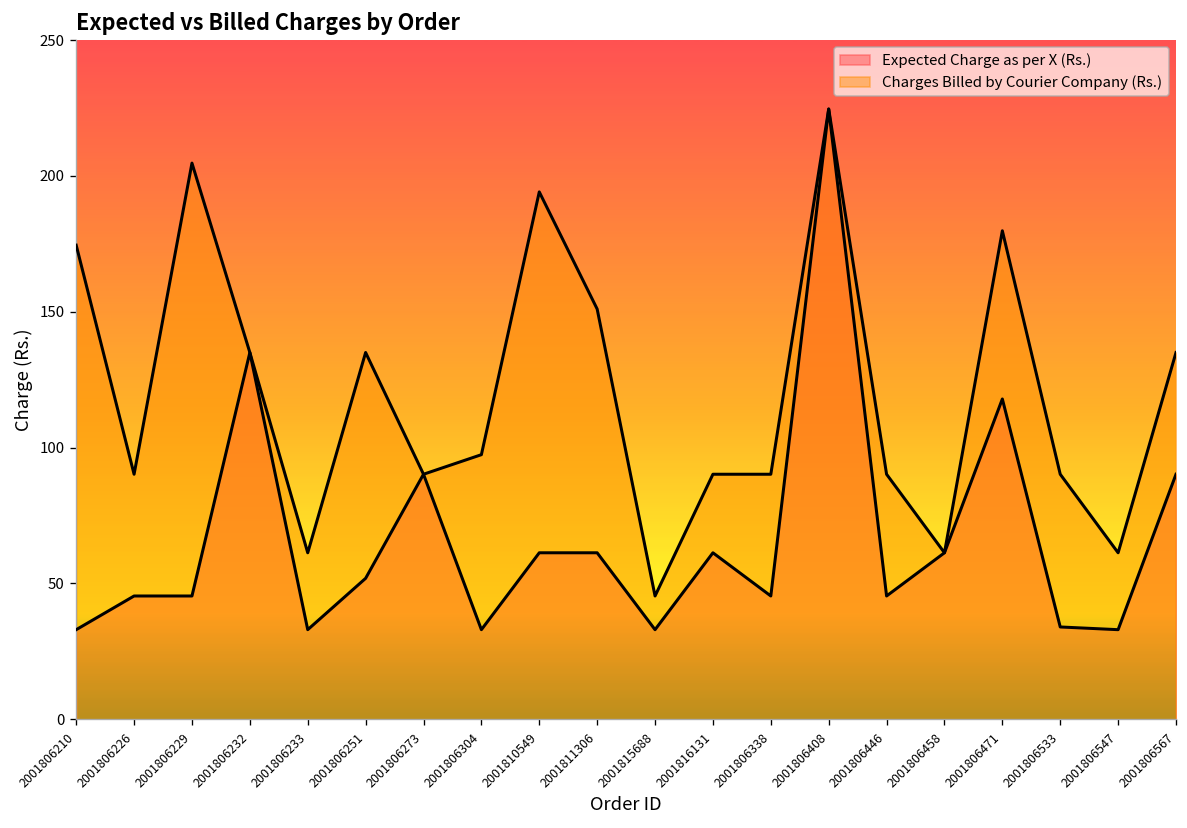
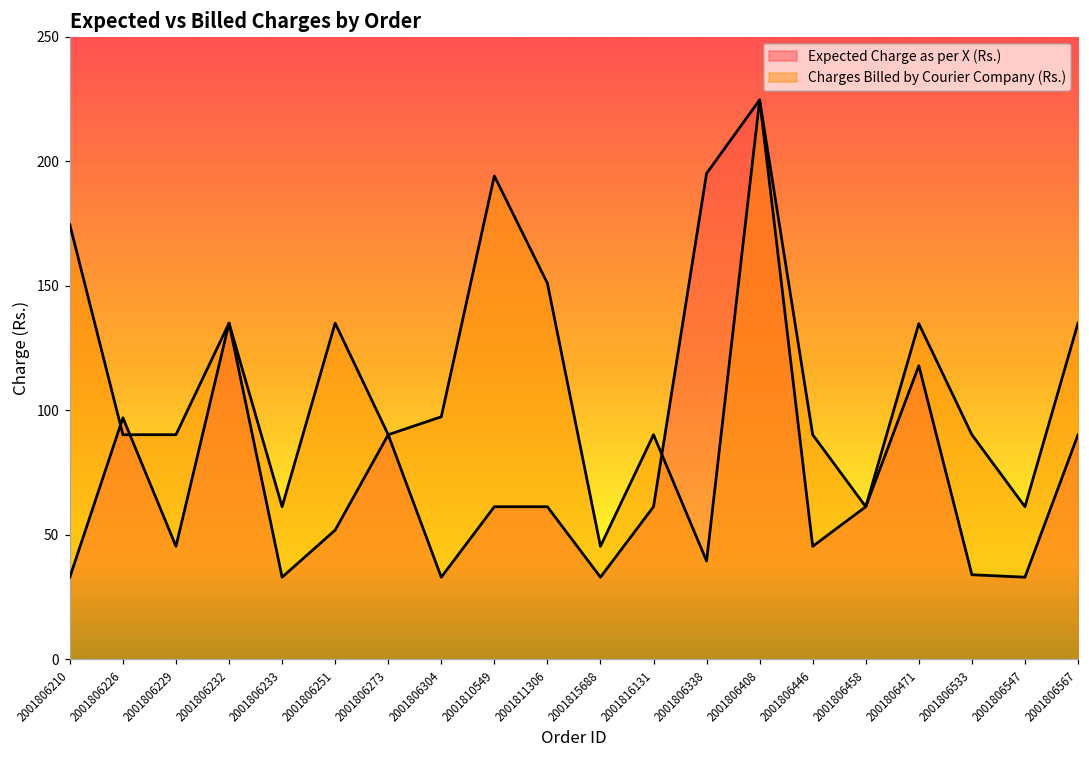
Expected Charge as per X (Rs.), 2001806226: 45 -> 97
Charges Billed by Courier Company (Rs.), 2001806229: 205 -> 90
Expected Charge as per X (Rs.), 2001806338: 45 -> 195
Charges Billed by Courier Company (Rs.), 2001806338: 90 -> 40
Charges Billed by Courier Company (Rs.), 2001806471: 180 -> 135
